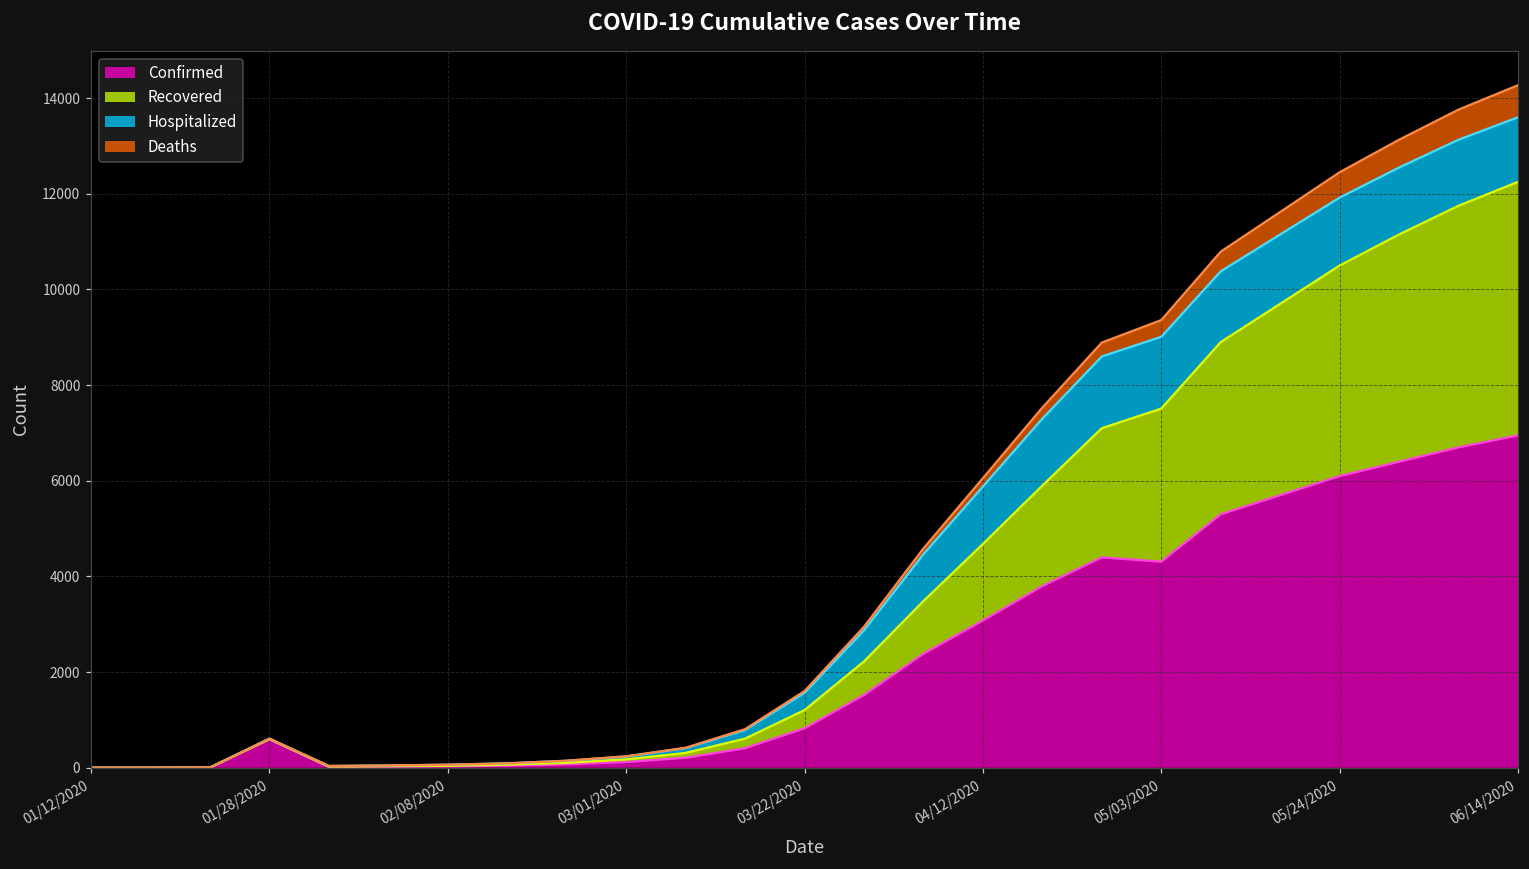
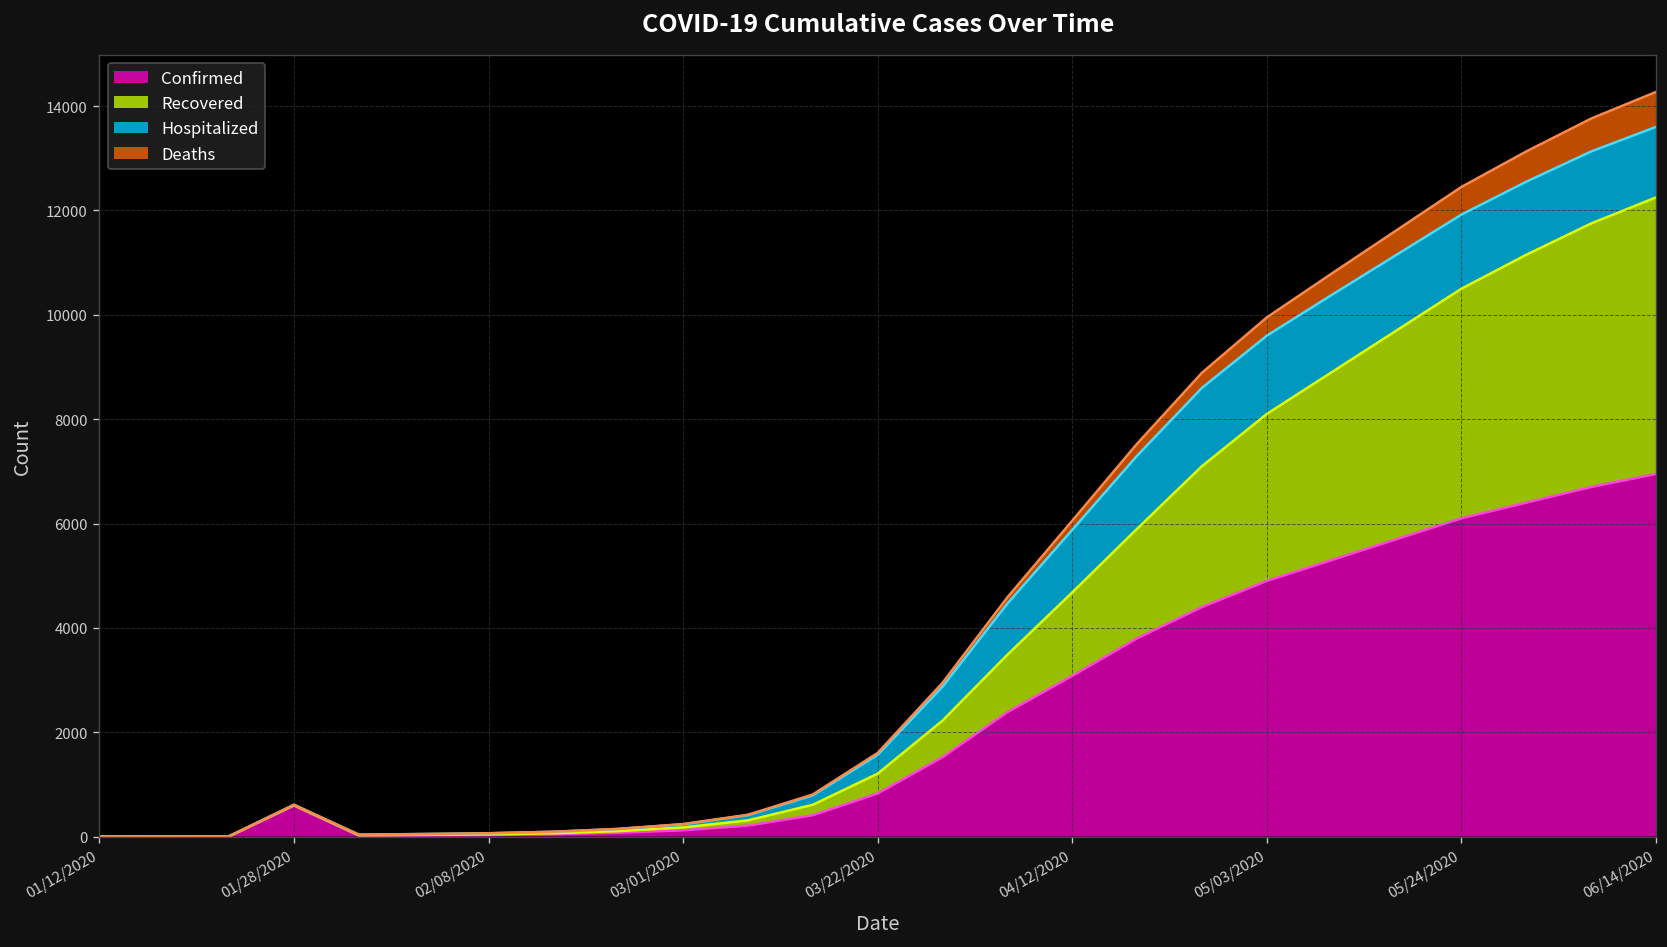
Confirmed, 05/03/2020: 4300 -> 4900
